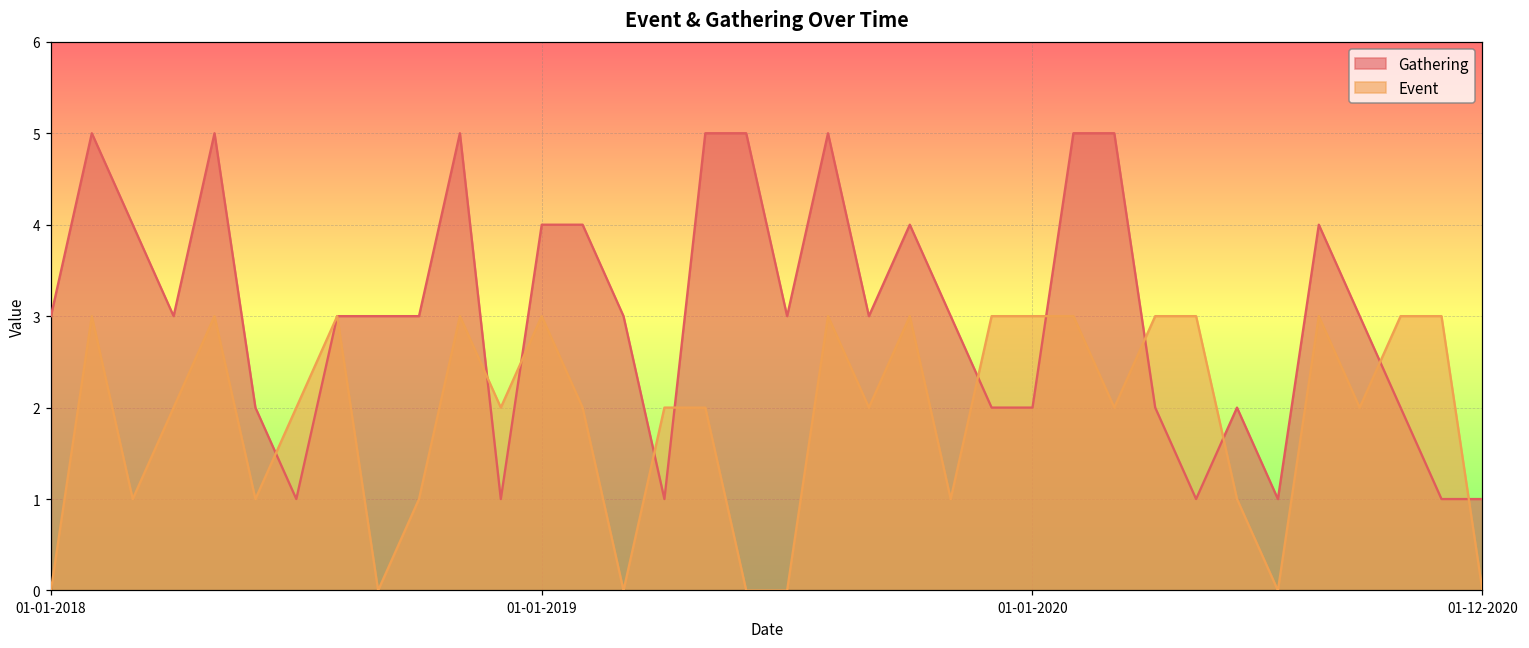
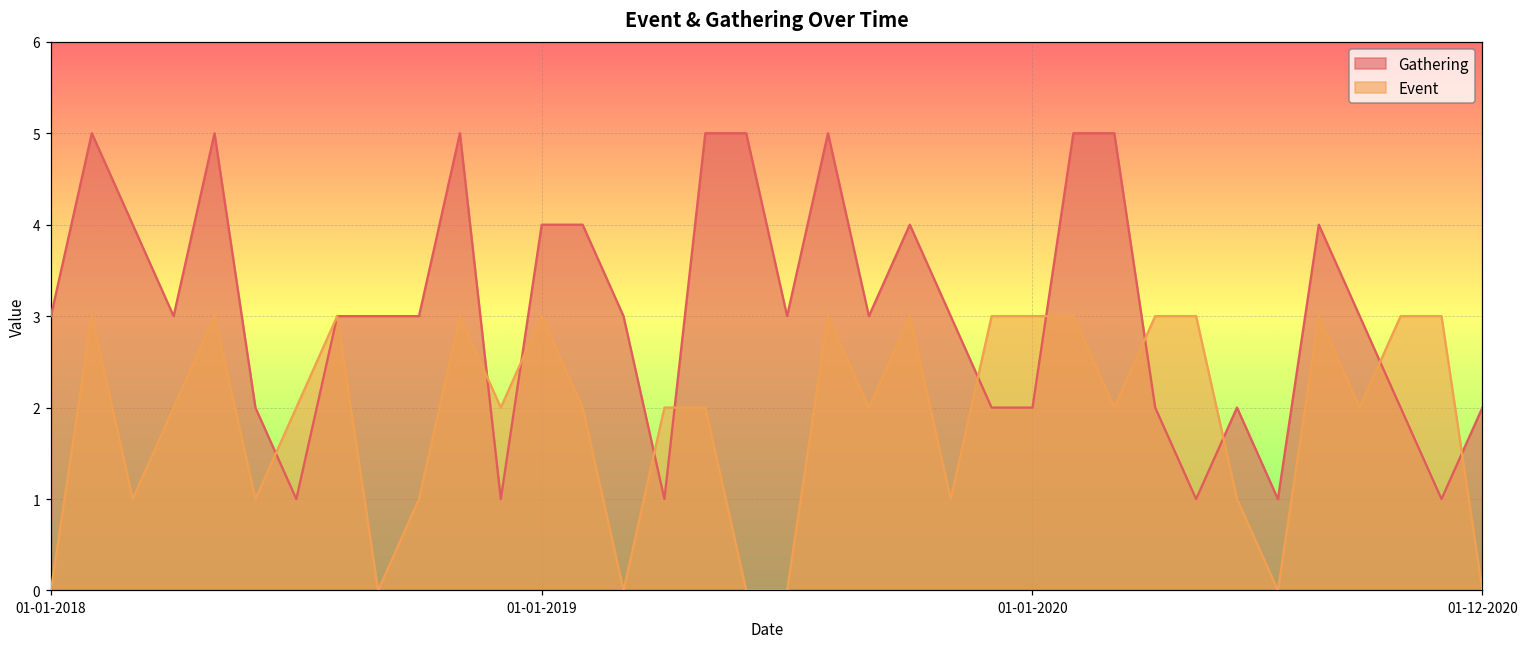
Gathering, 01-12-2020: 1 -> 2
